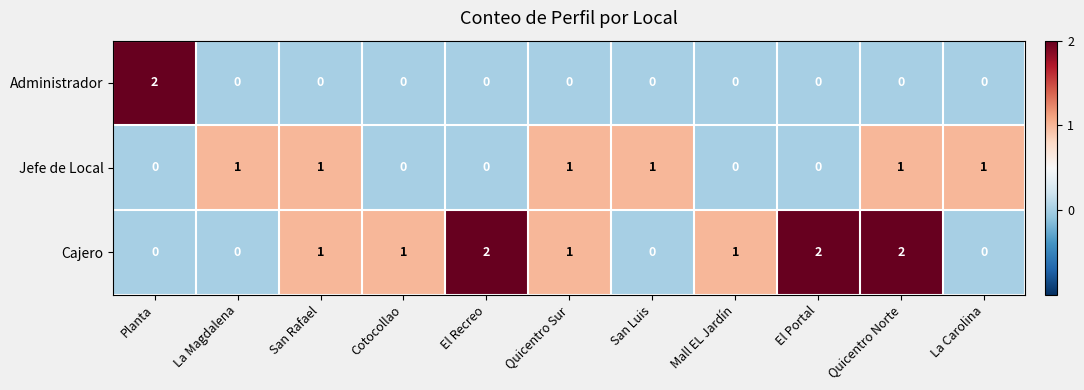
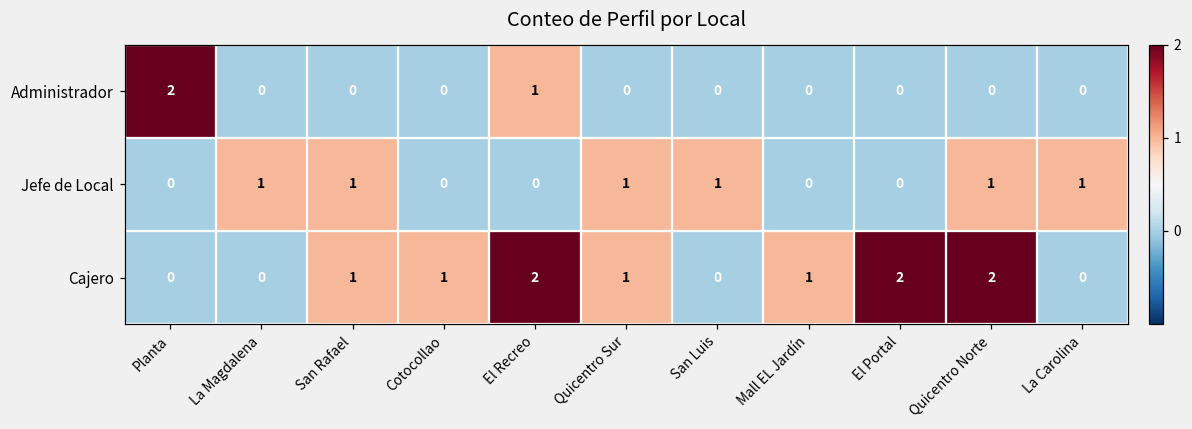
Administrador, El Recreo: 0 -> 1
